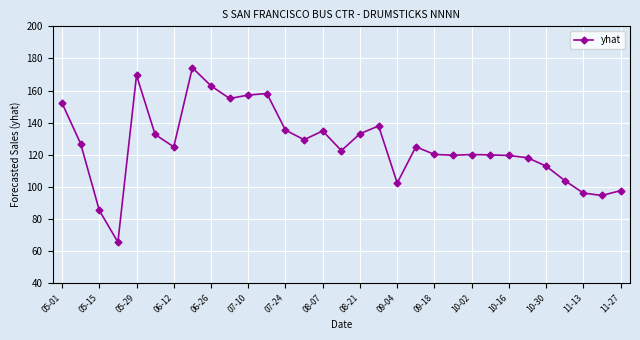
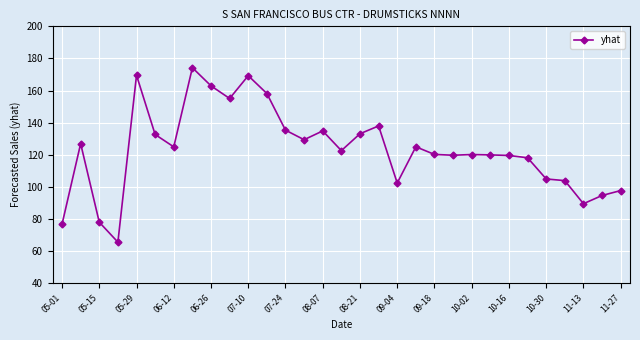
05-01: 152 -> 77
05-15: 85 -> 78
07-10: 157 -> 169
10-30: 113 -> 105
11-13: 96 -> 89
